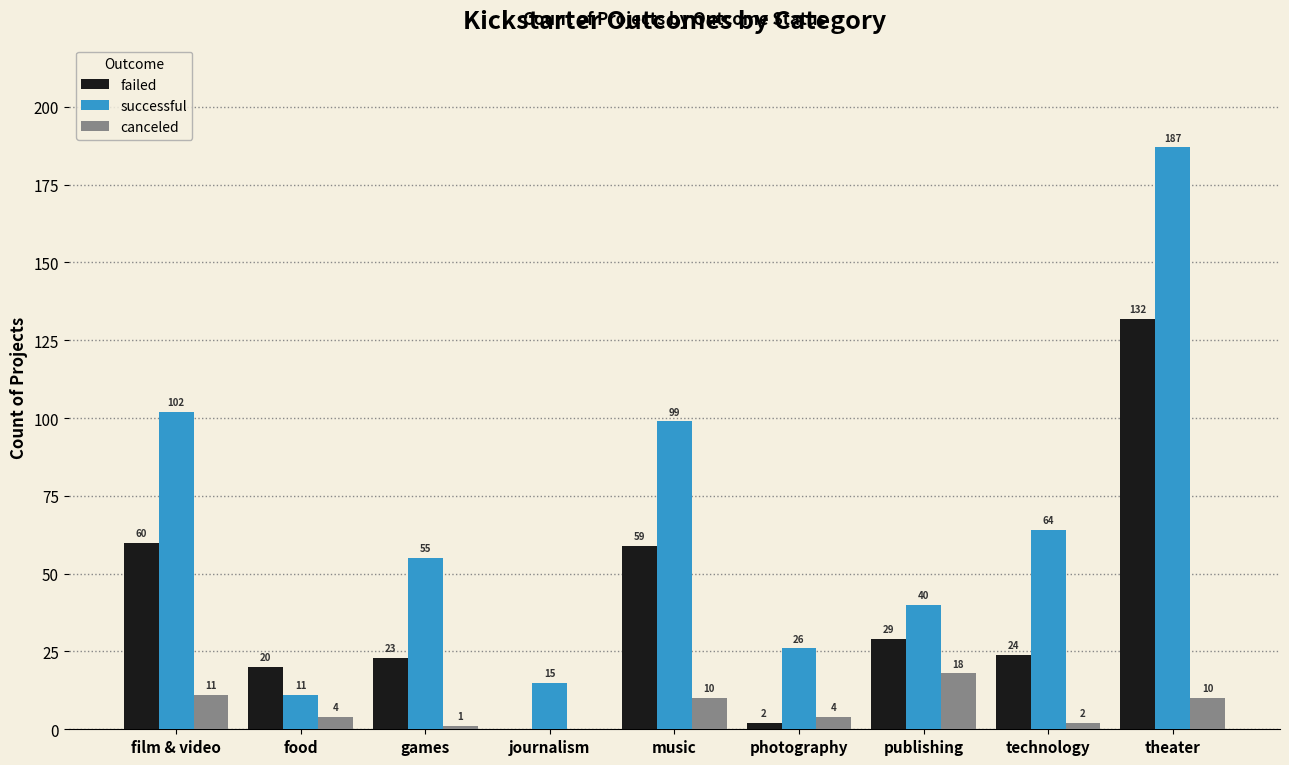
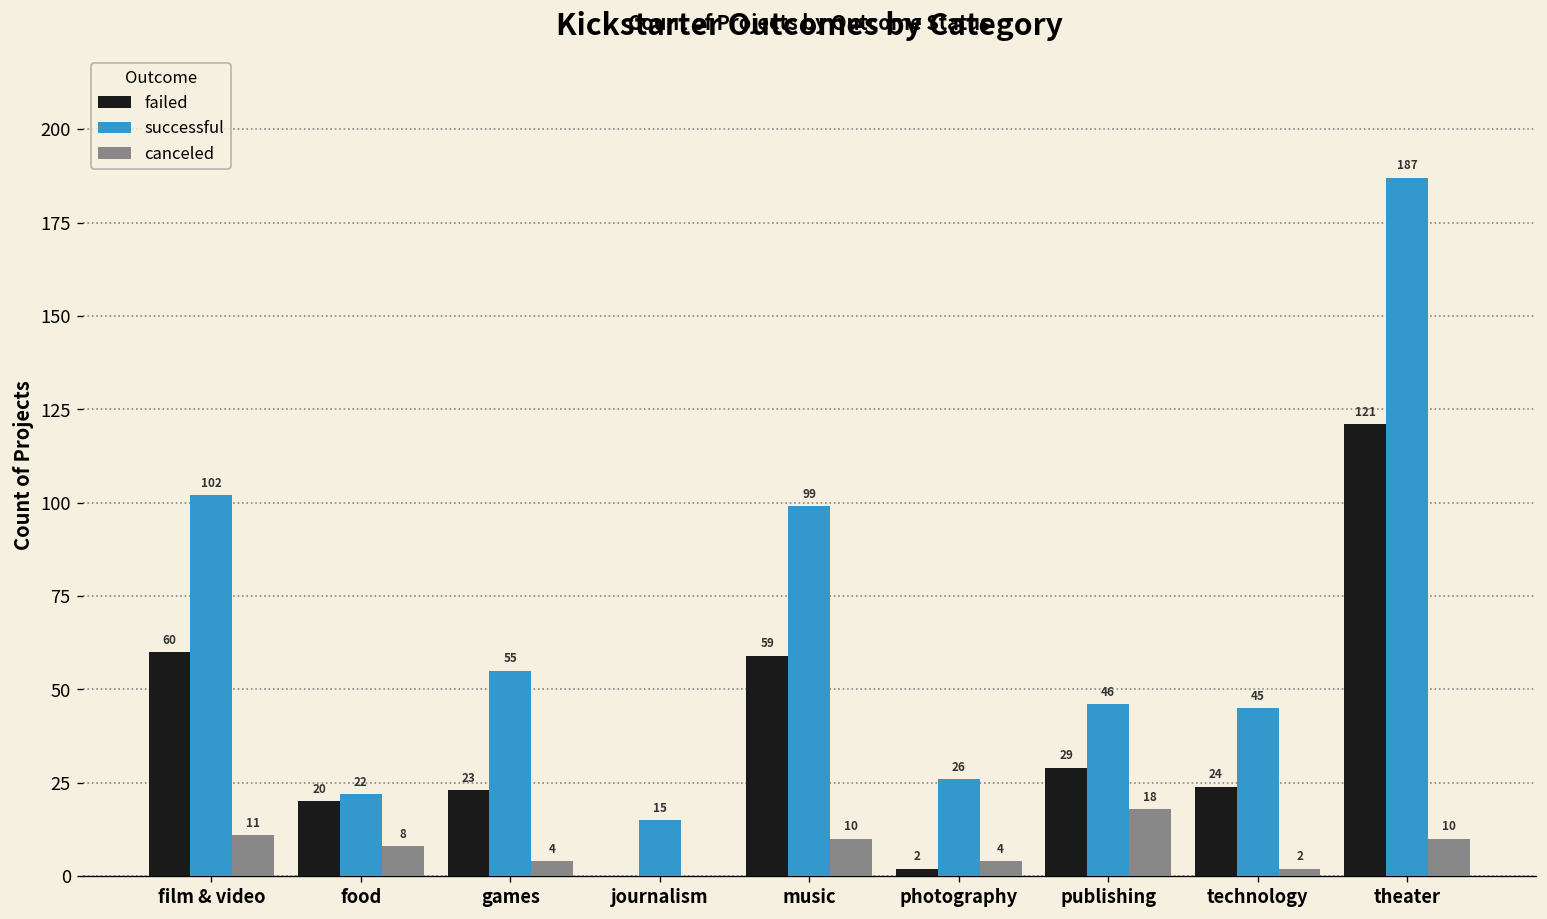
successful, food: 11 -> 22
canceled, food: 4 -> 8
canceled, games: 1 -> 4
successful, publishing: 40 -> 46
successful, technology: 64 -> 45
failed, theater: 132 -> 121
